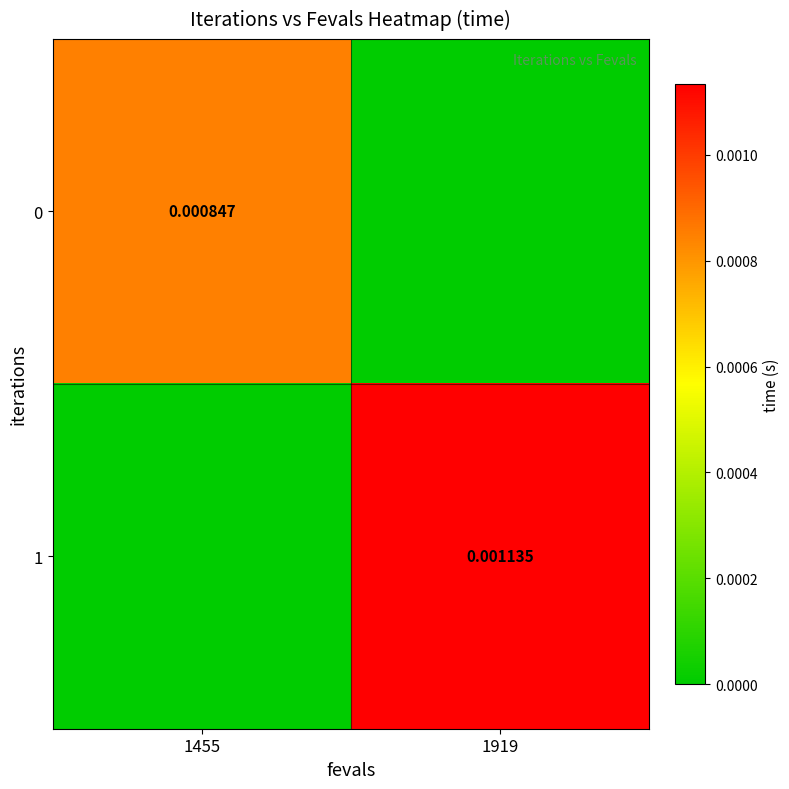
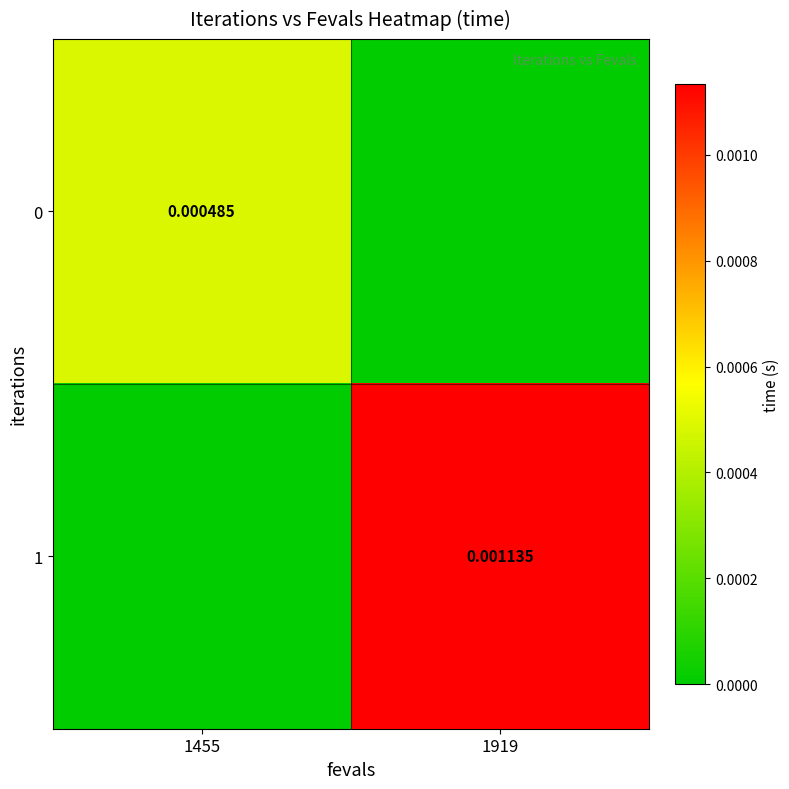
0, 1455: 0.000847 -> 0.000485
